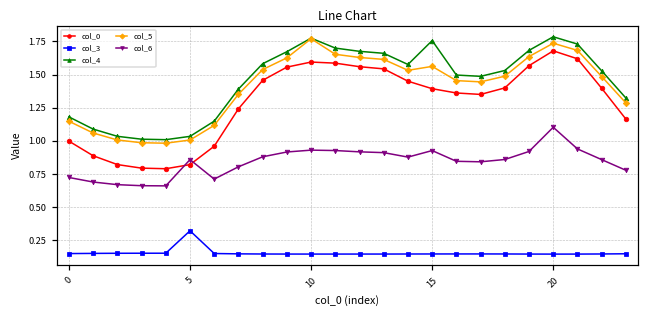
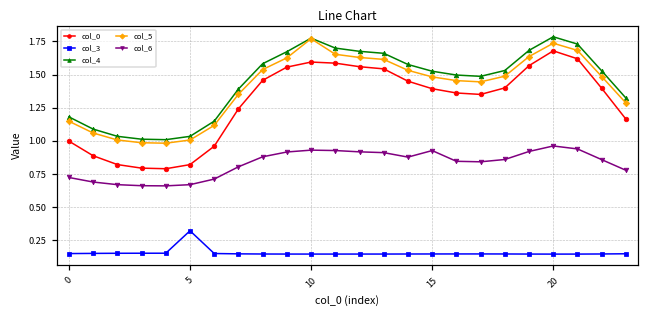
col_6, 5: 0.86 -> 0.67
col_4, 15: 1.76 -> 1.53
col_5, 15: 1.56 -> 1.48
col_6, 20: 1.10 -> 0.96
